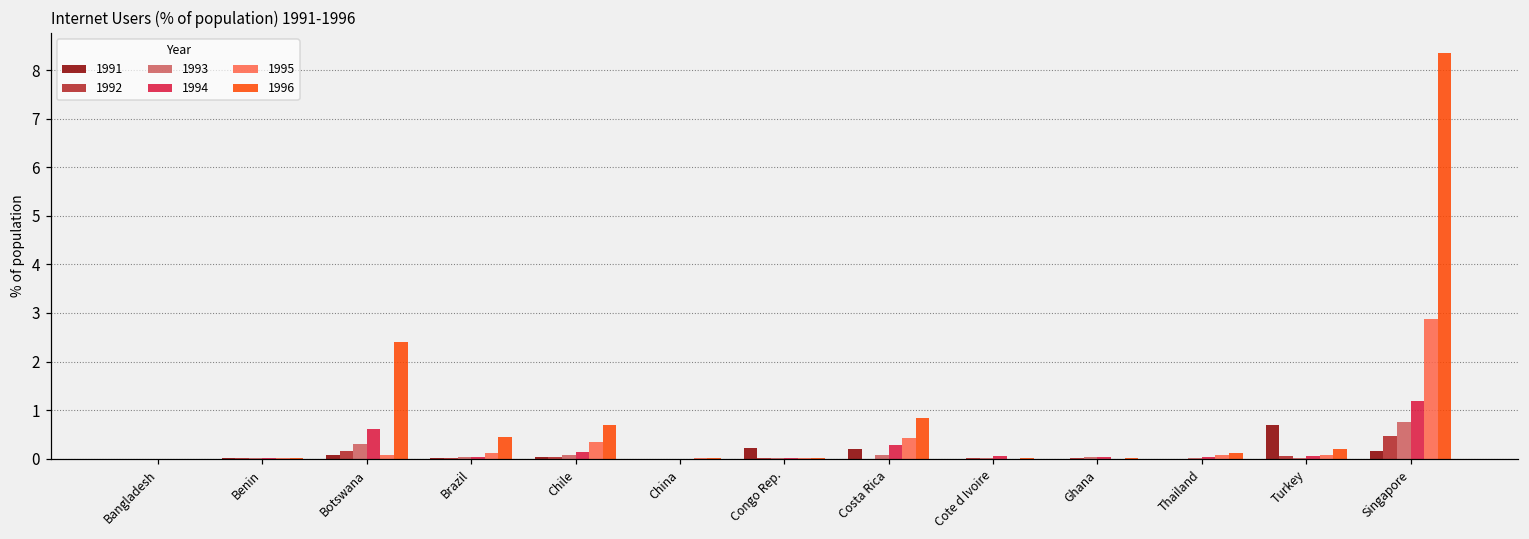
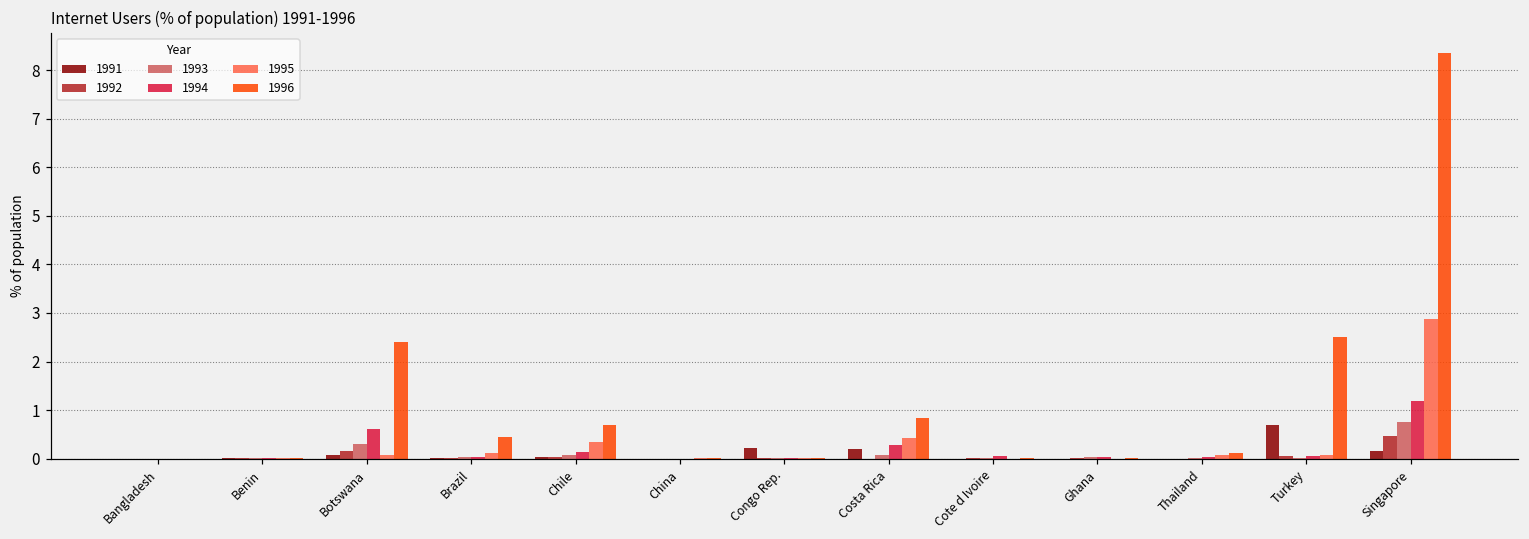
1996, Turkey: 0.2 -> 2.5
